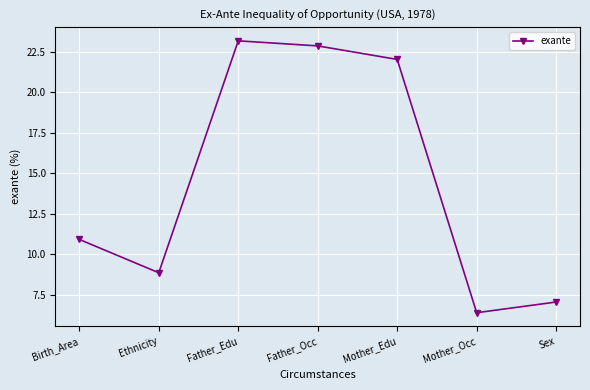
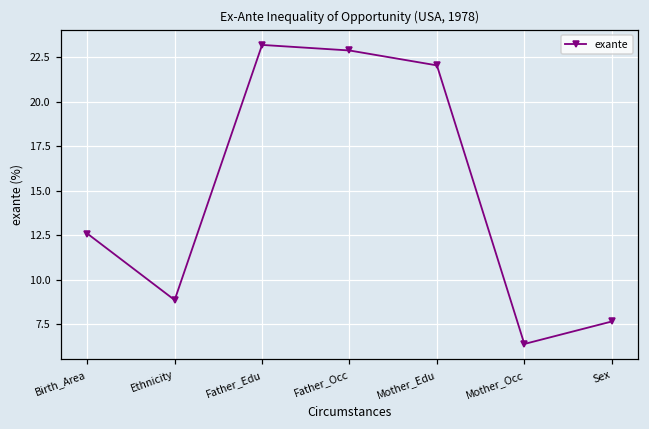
Birth_Area: 10.9 -> 12.6
Sex: 7.0 -> 7.6
